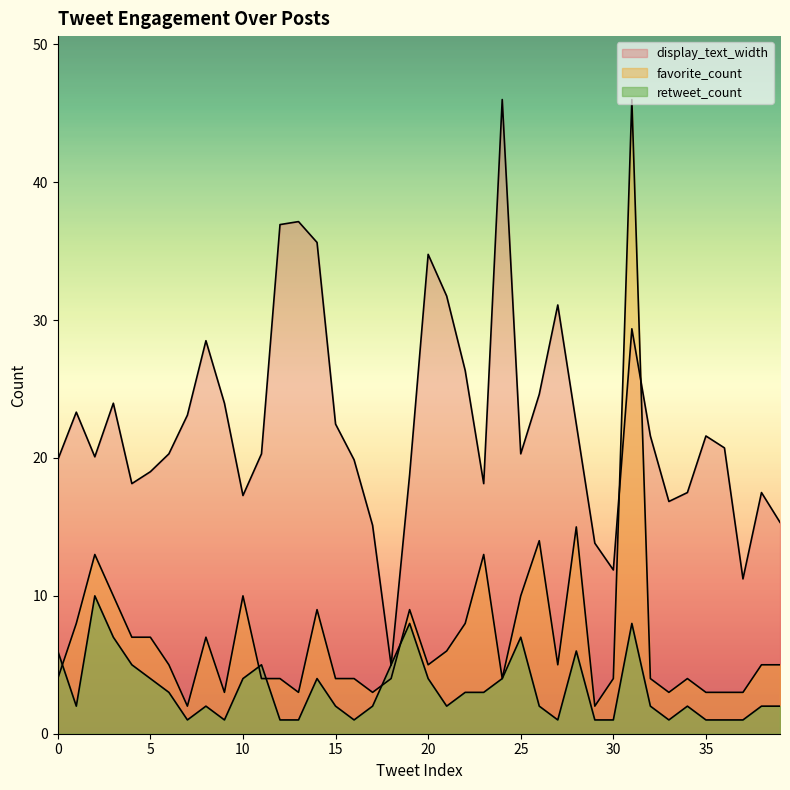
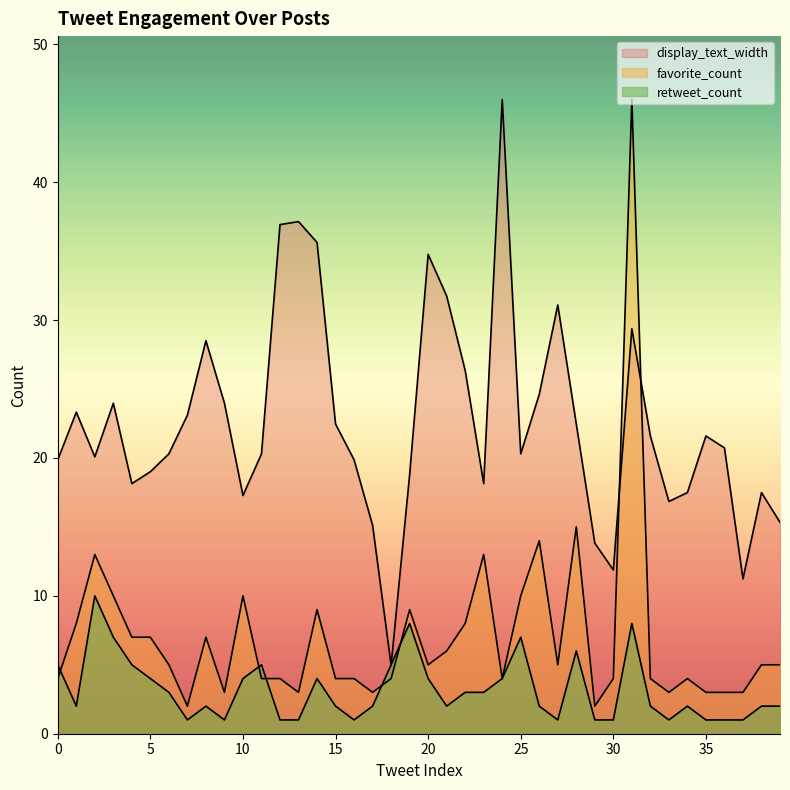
retweet_count, 0: 6 -> 5
